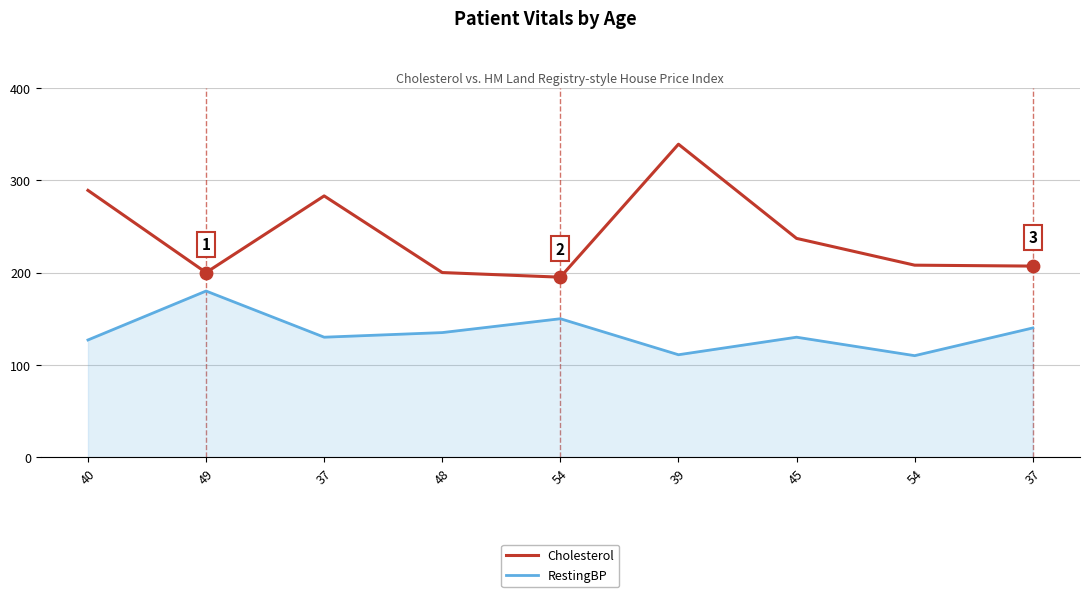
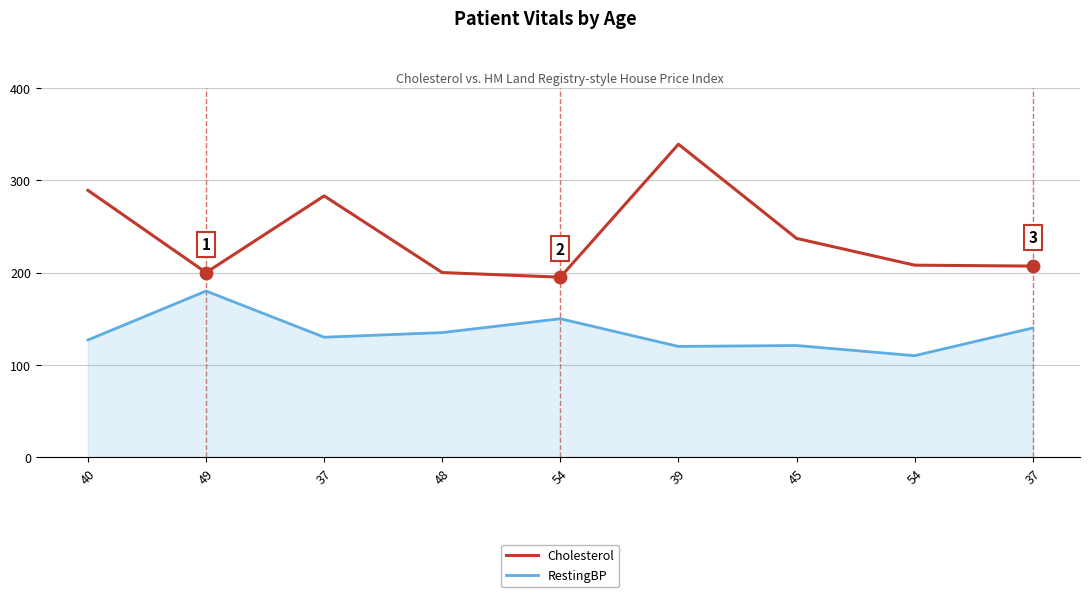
RestingBP, 39: 110 -> 120
RestingBP, 45: 130 -> 120
